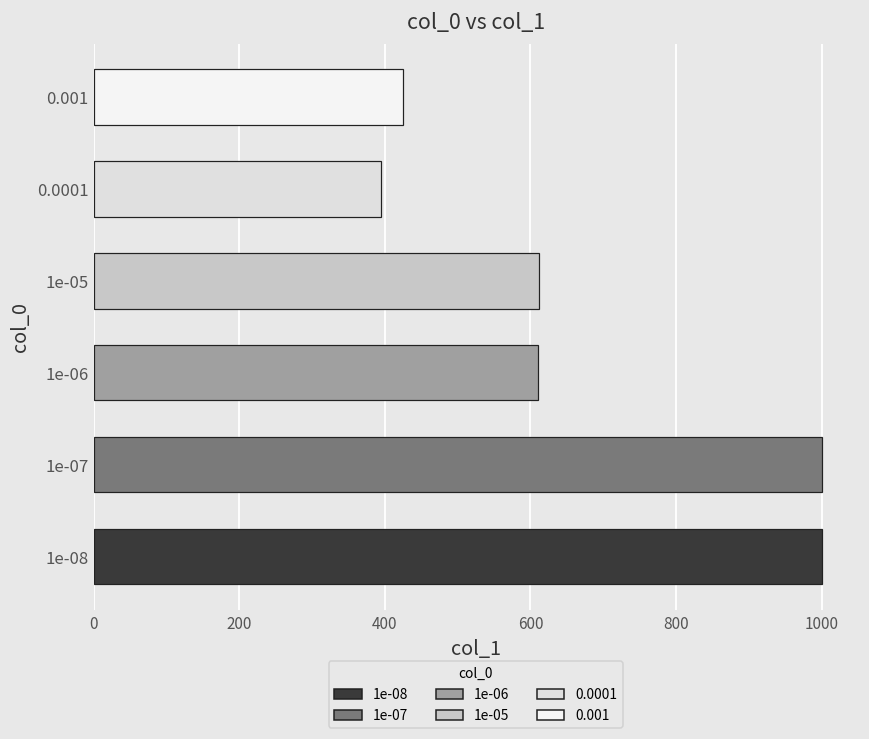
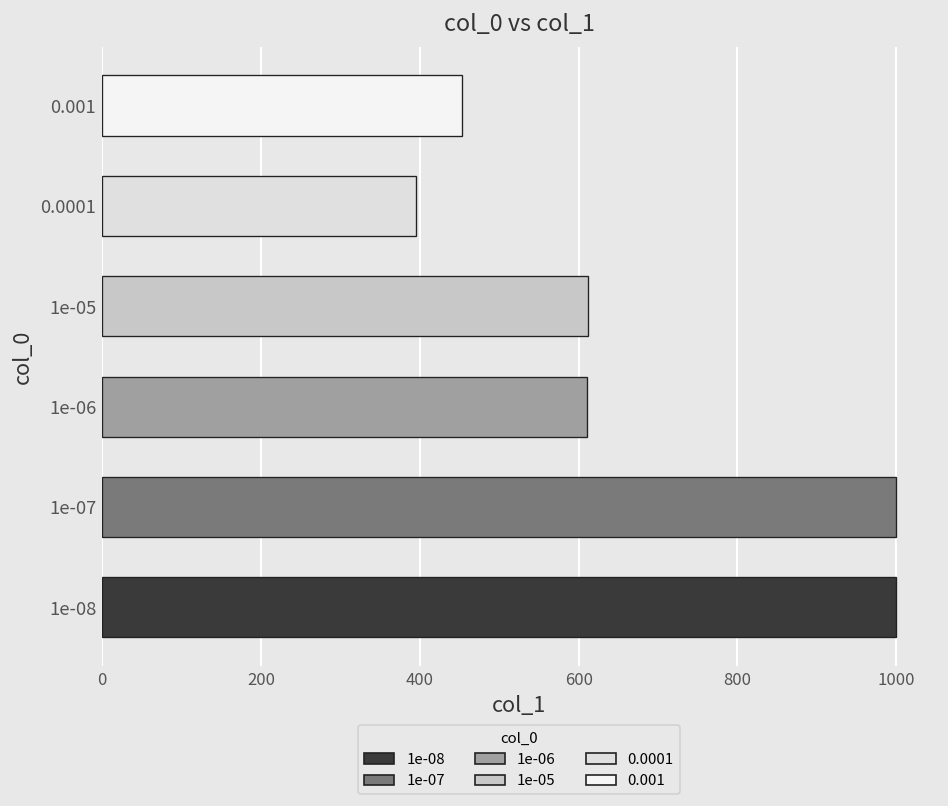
0.001: 430 -> 450
